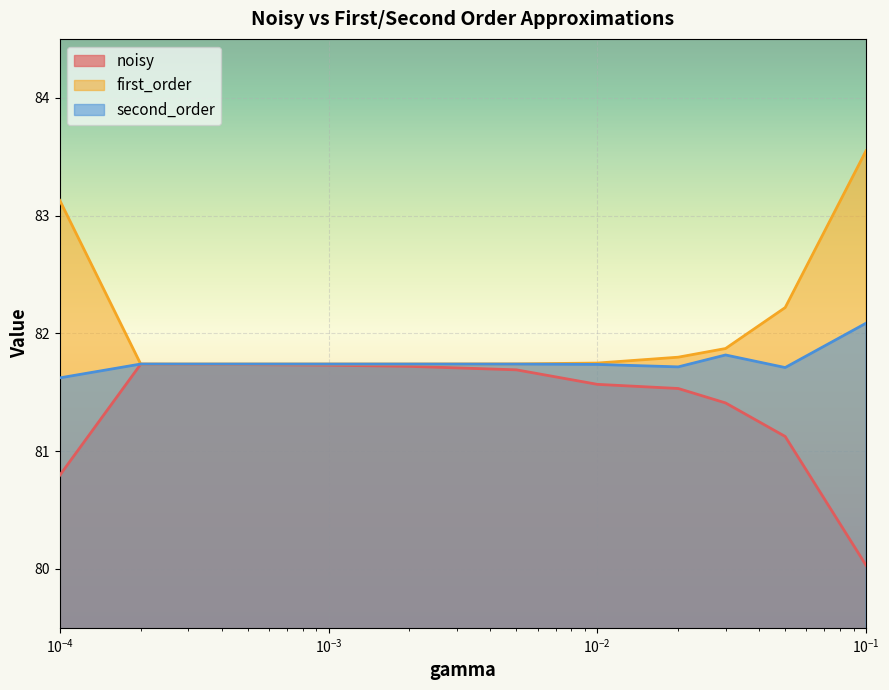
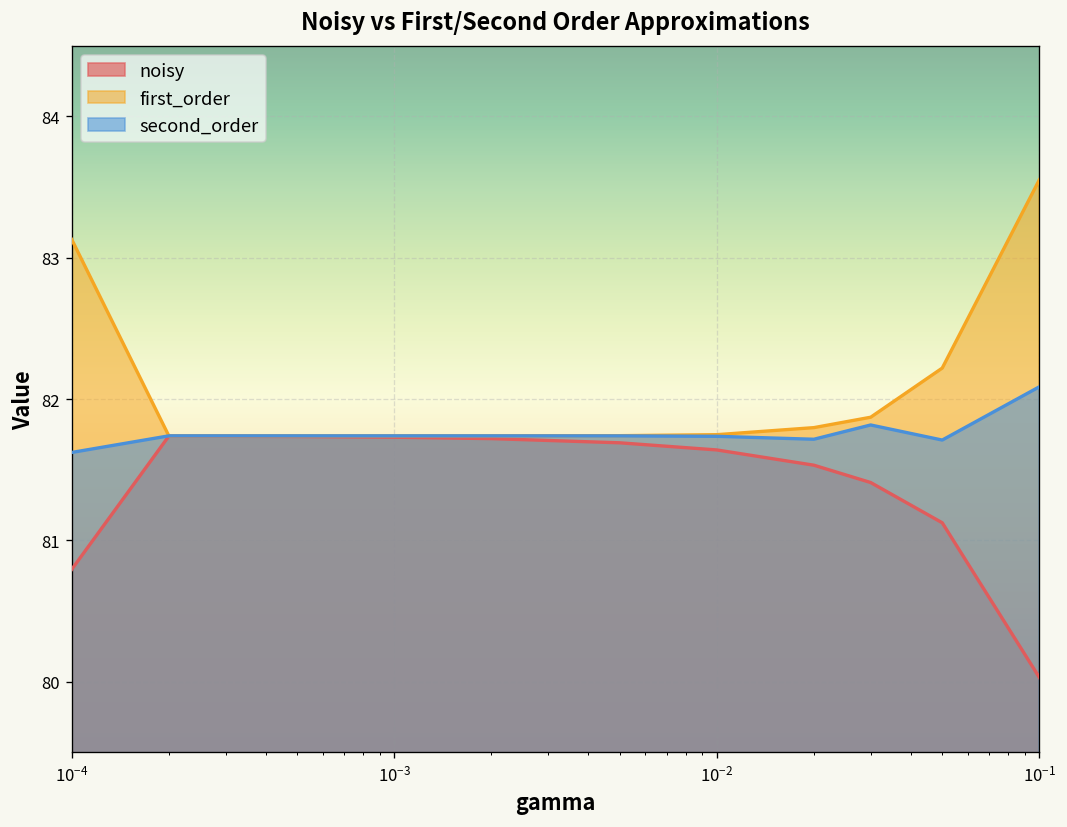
noisy, 10^-2: 81.57 -> 81.64
